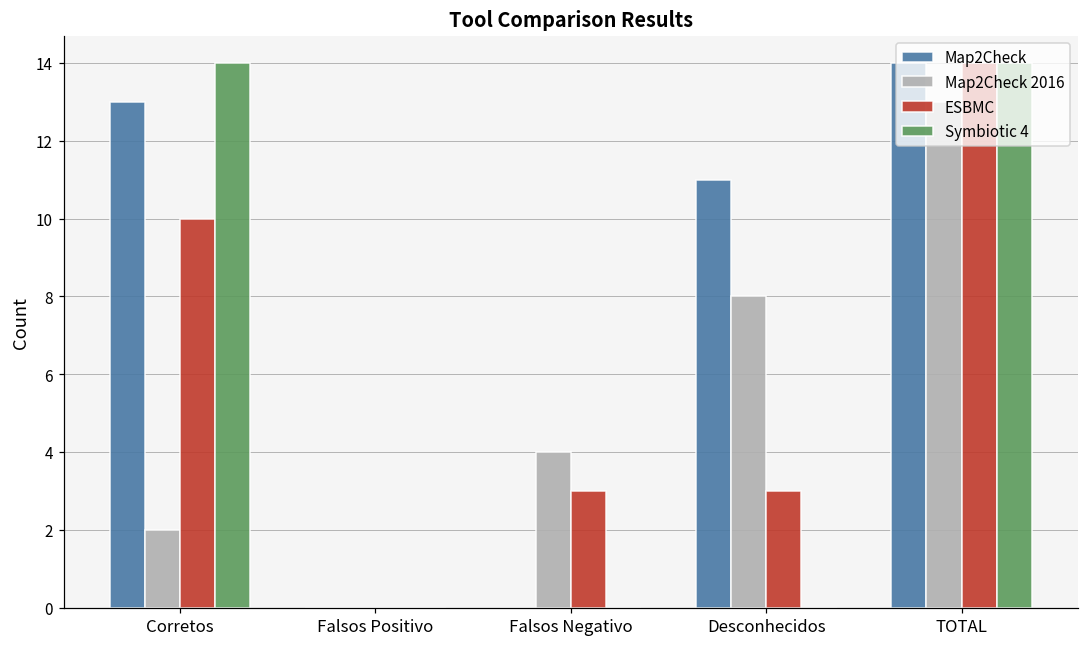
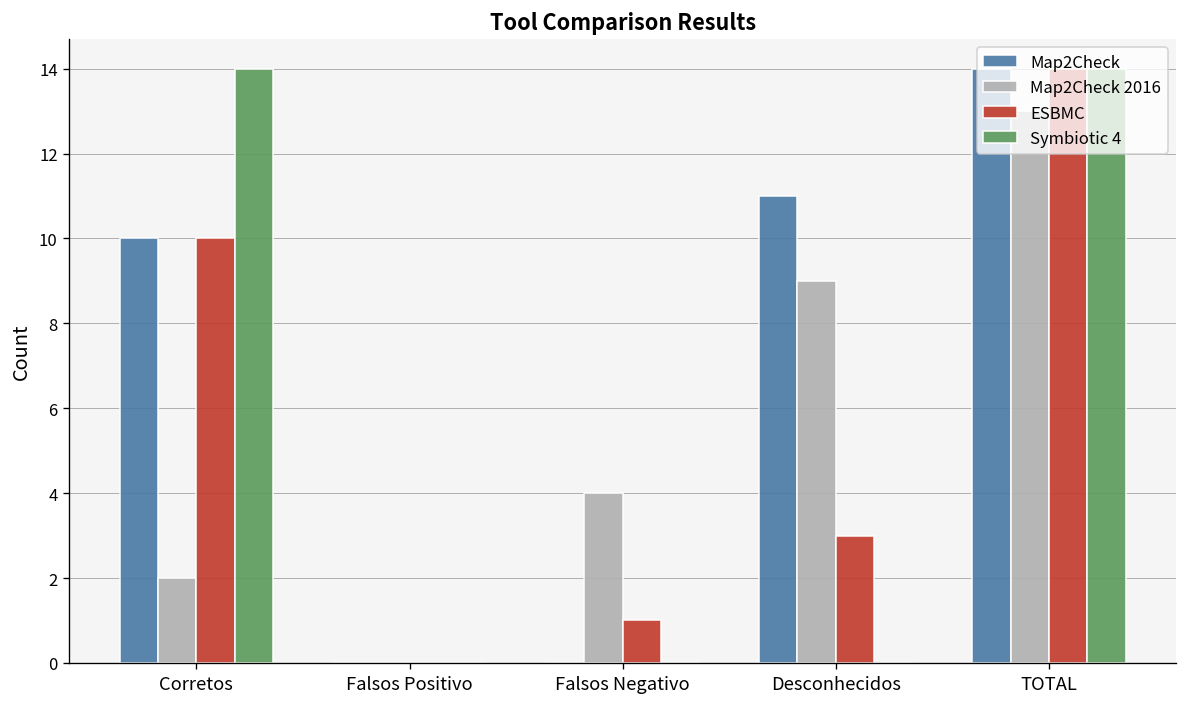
Map2Check, Corretos: 13 -> 10
ESBMC, Falsos Negativo: 3 -> 1
Map2Check 2016, Desconhecidos: 8 -> 9
